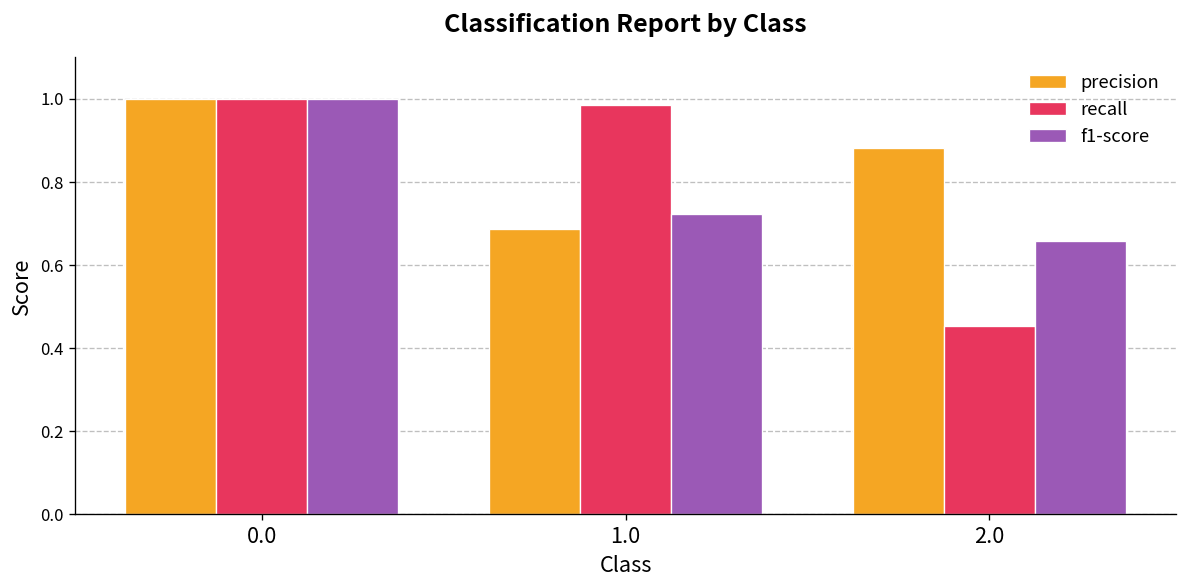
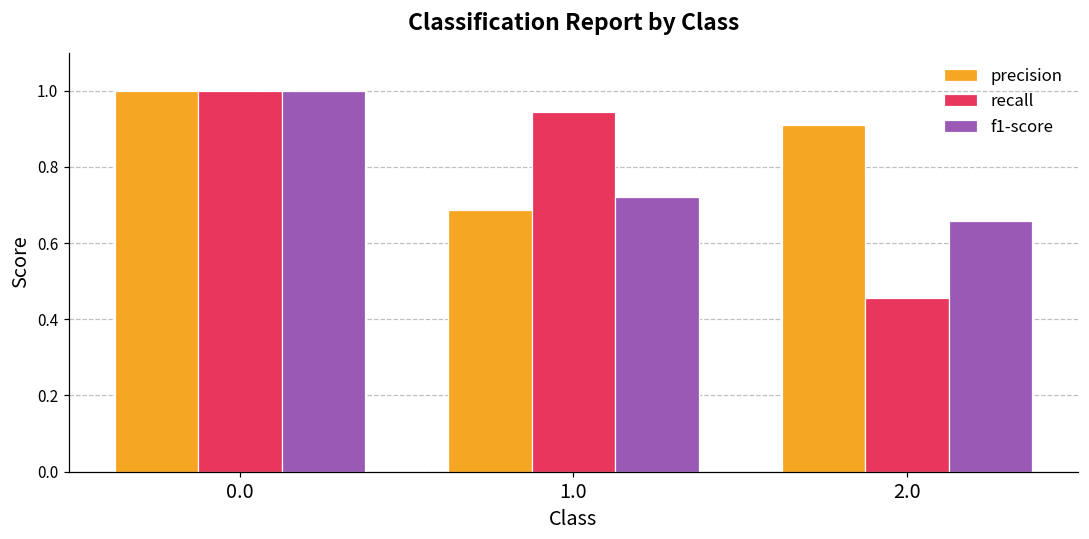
recall, 1.0: 0.99 -> 0.95
precision, 2.0: 0.88 -> 0.91
